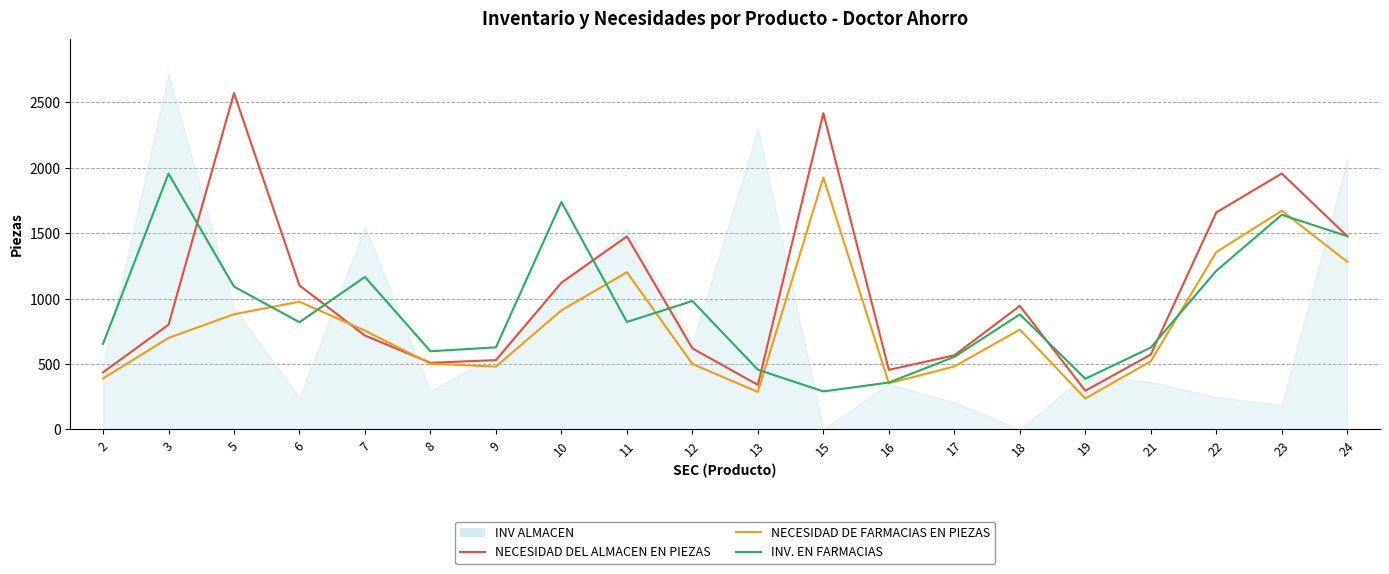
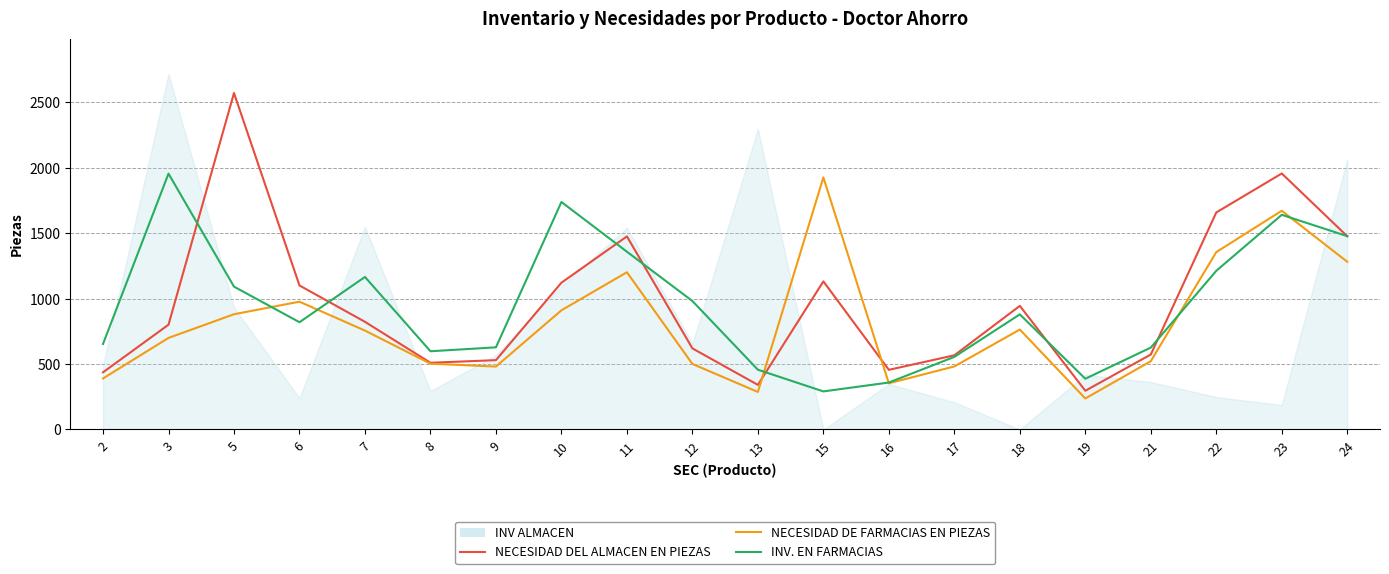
NECESIDAD DEL ALMACEN EN PIEZAS, 7: 720 -> 820
INV. EN FARMACIAS, 11: 820 -> 1360
NECESIDAD DEL ALMACEN EN PIEZAS, 15: 2420 -> 1130
